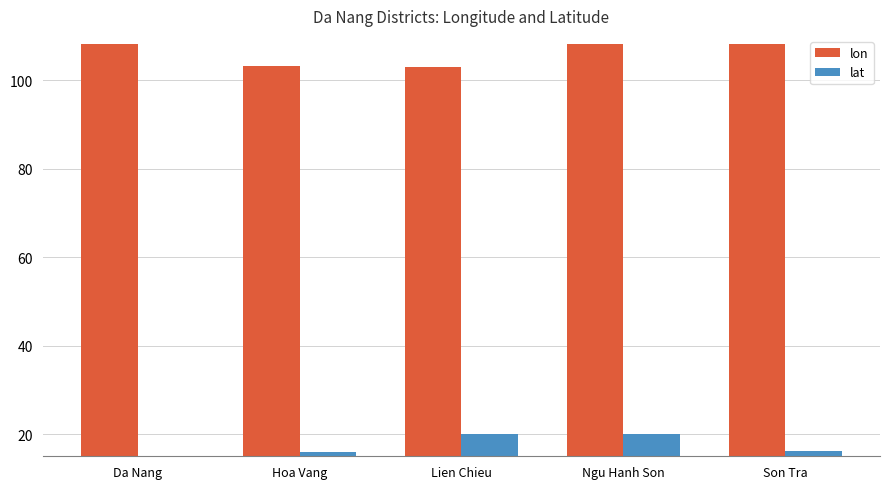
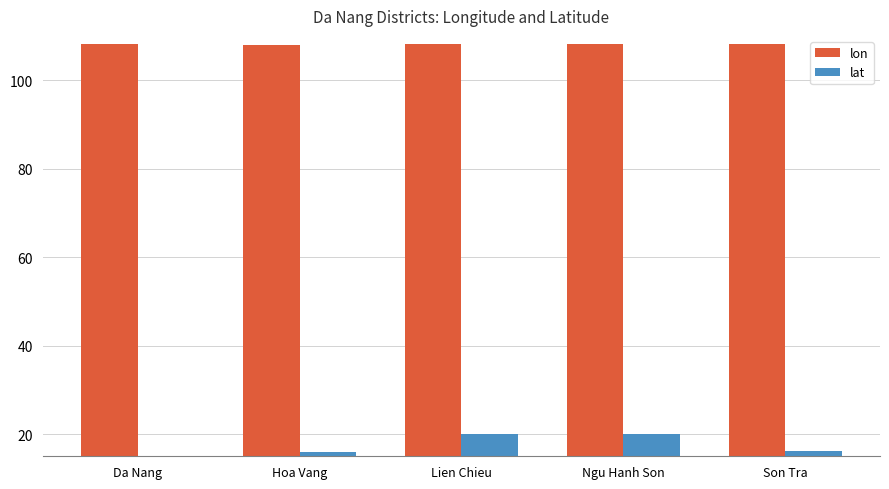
lon, Hoa Vang: 103 -> 108
lon, Lien Chieu: 103 -> 108
